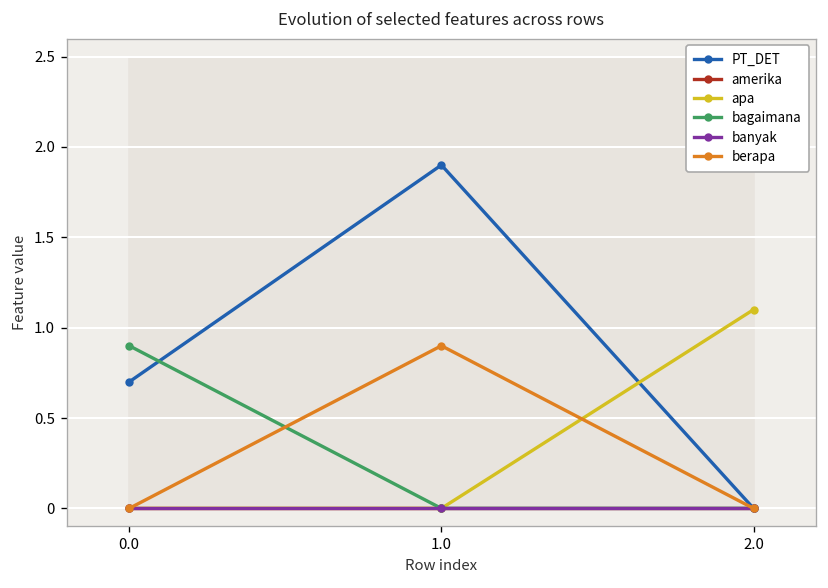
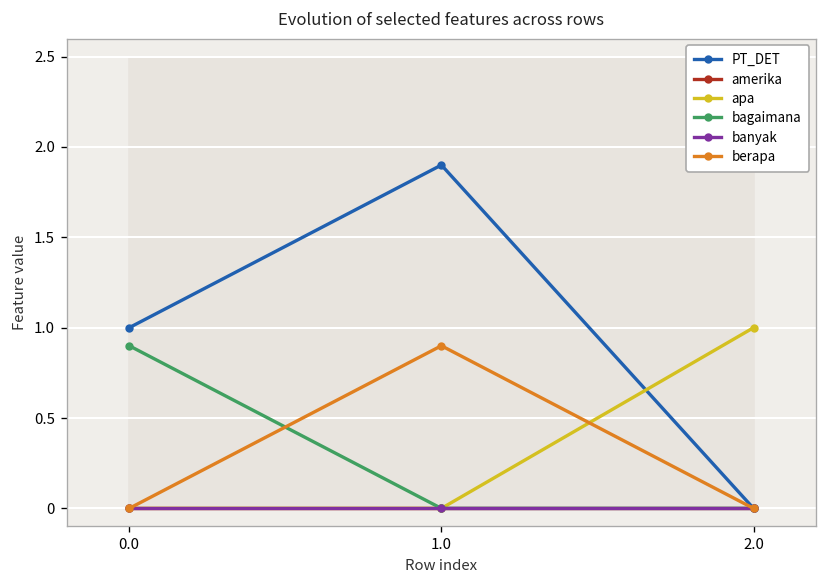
PT_DET, 0.0: 0.7 -> 1.0
apa, 2.0: 1.1 -> 1.0
